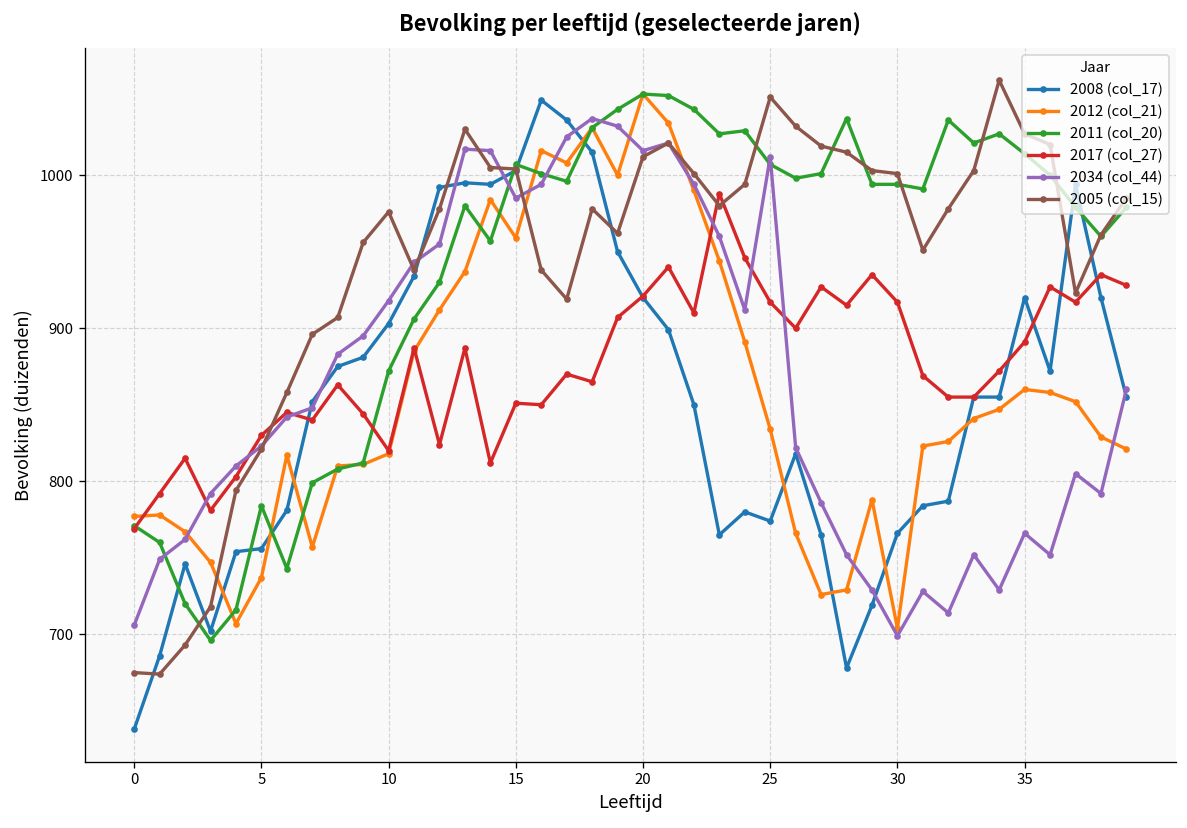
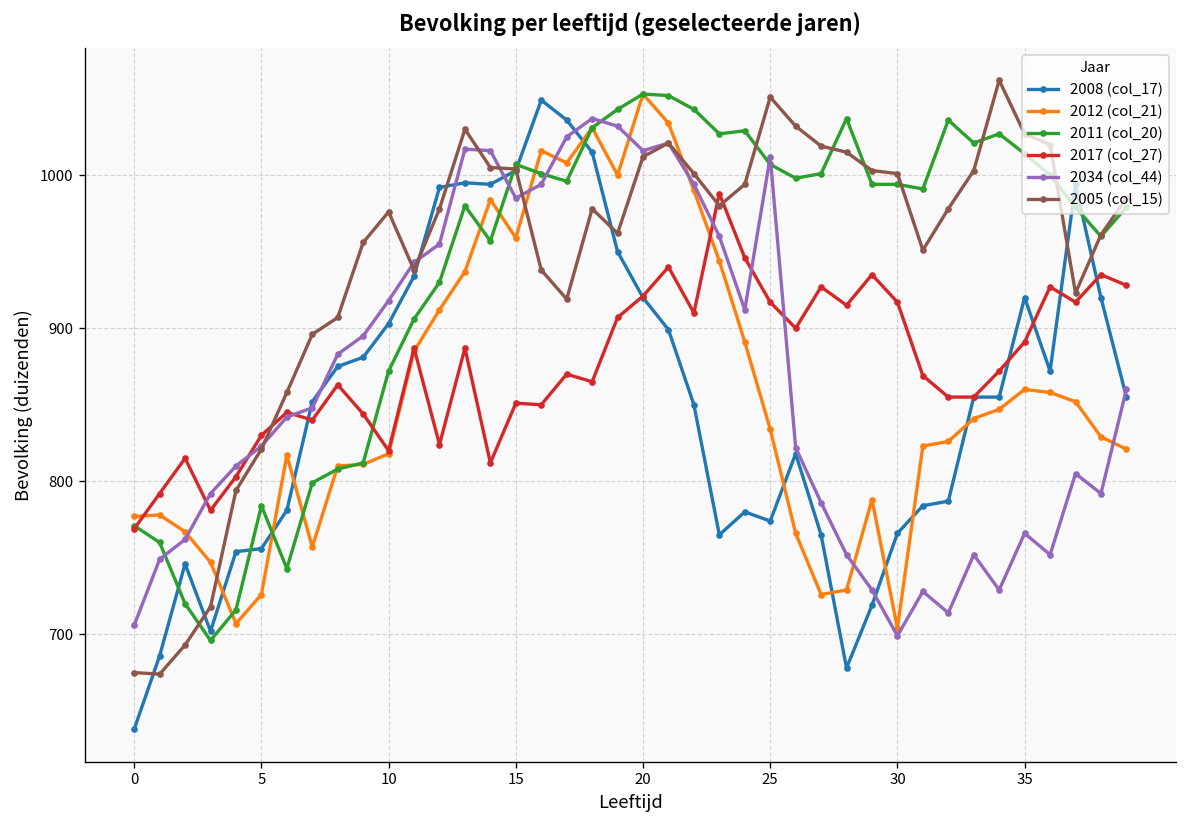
2012 (col_21), 5: 737 -> 726
